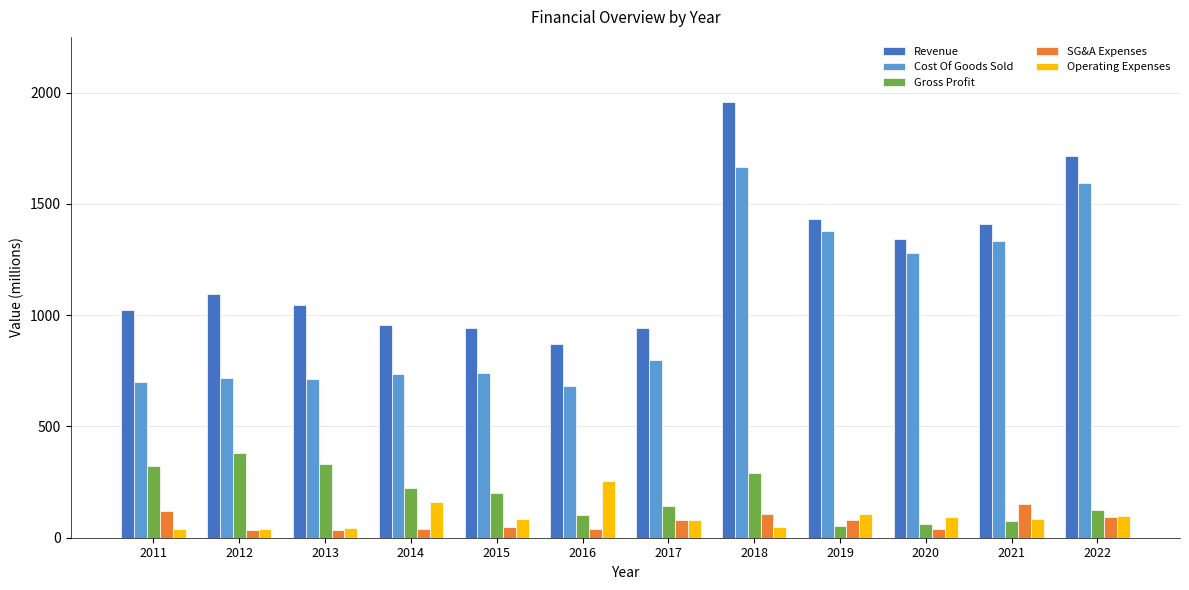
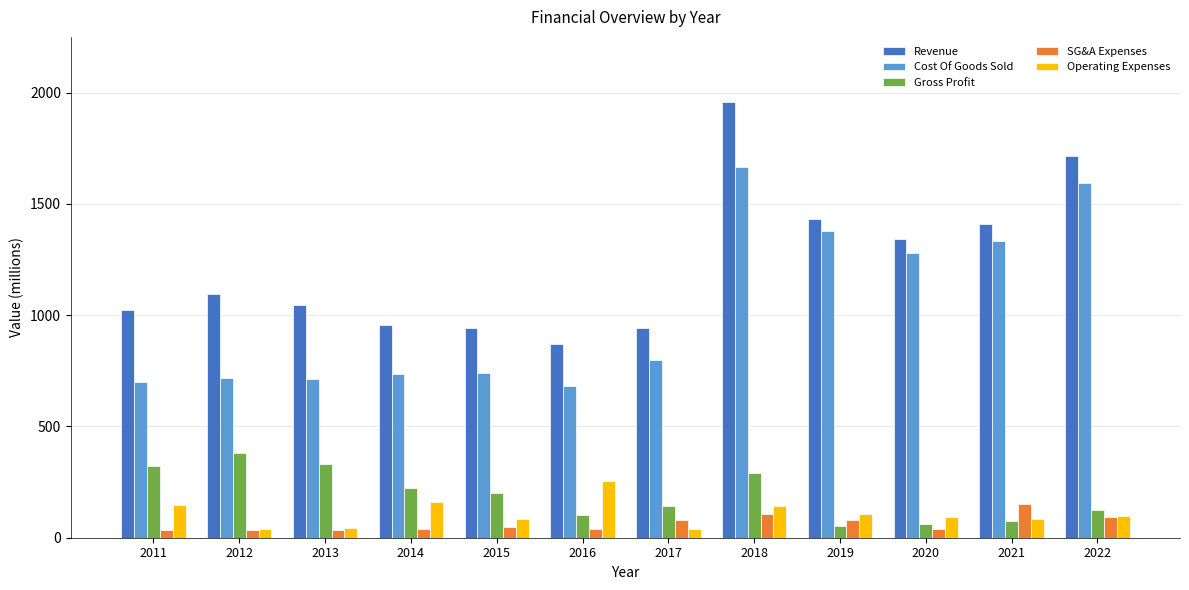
SG&A Expenses, 2011: 120 -> 30
Operating Expenses, 2011: 40 -> 150
Operating Expenses, 2017: 80 -> 40
Operating Expenses, 2018: 50 -> 140
